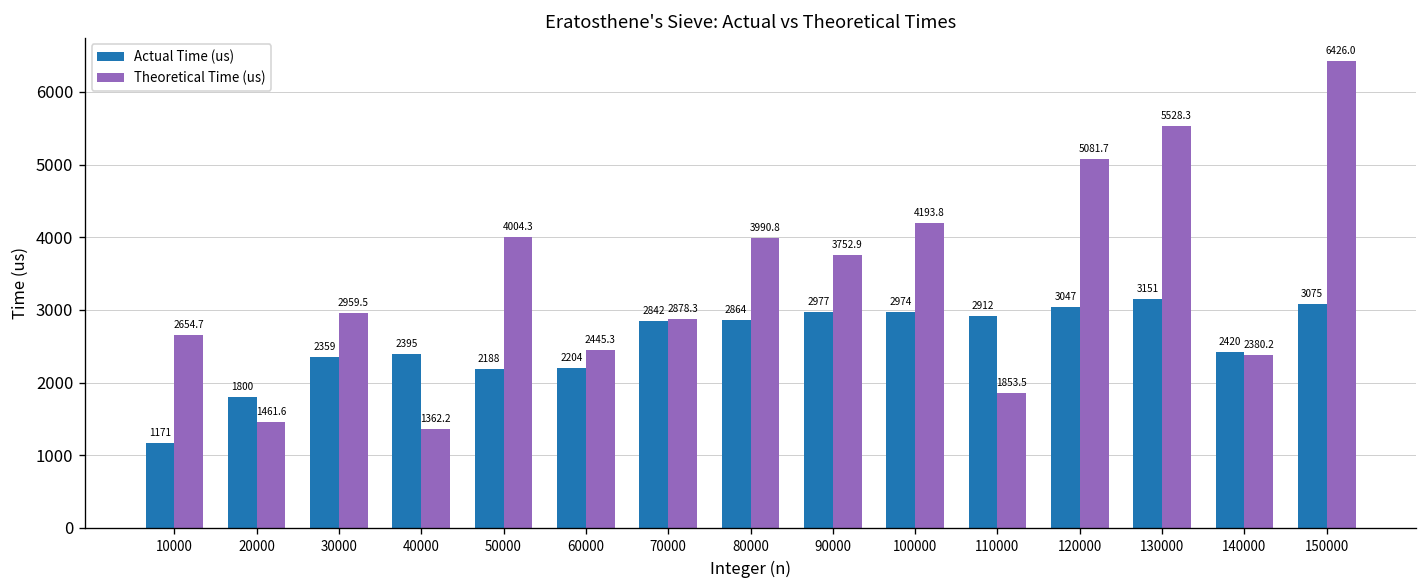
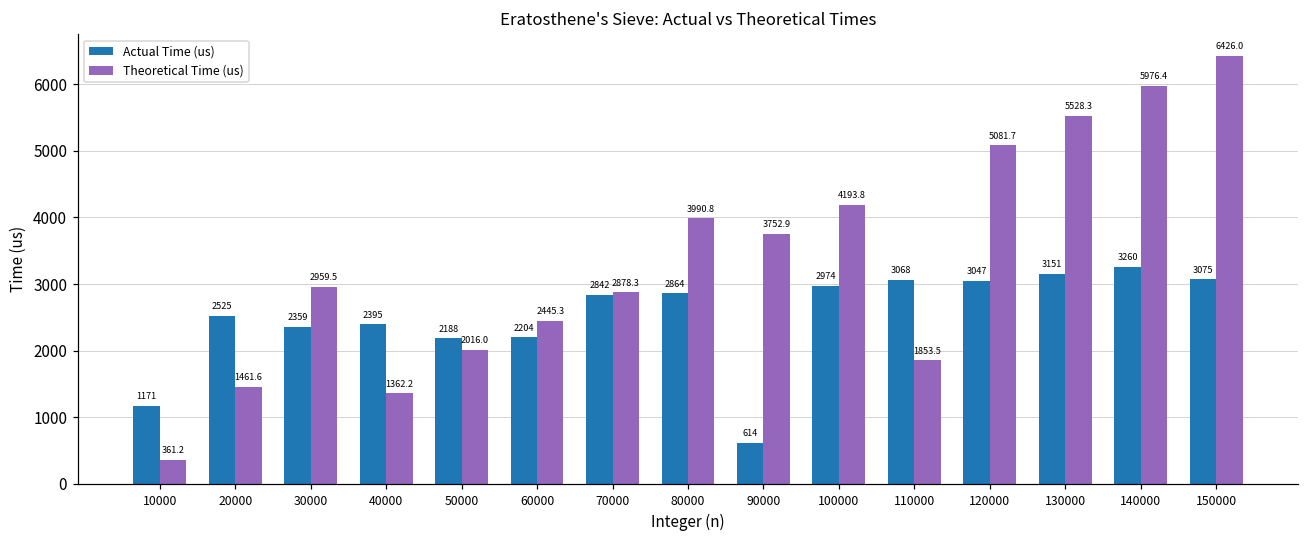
Theoretical Time (us), 10000: 2654.7 -> 361.2
Actual Time (us), 20000: 1800 -> 2525
Theoretical Time (us), 50000: 4004.3 -> 2016.0
Actual Time (us), 90000: 2977 -> 614
Actual Time (us), 110000: 2912 -> 3068
Actual Time (us), 140000: 2420 -> 3260
Theoretical Time (us), 140000: 2380.2 -> 5976.4
